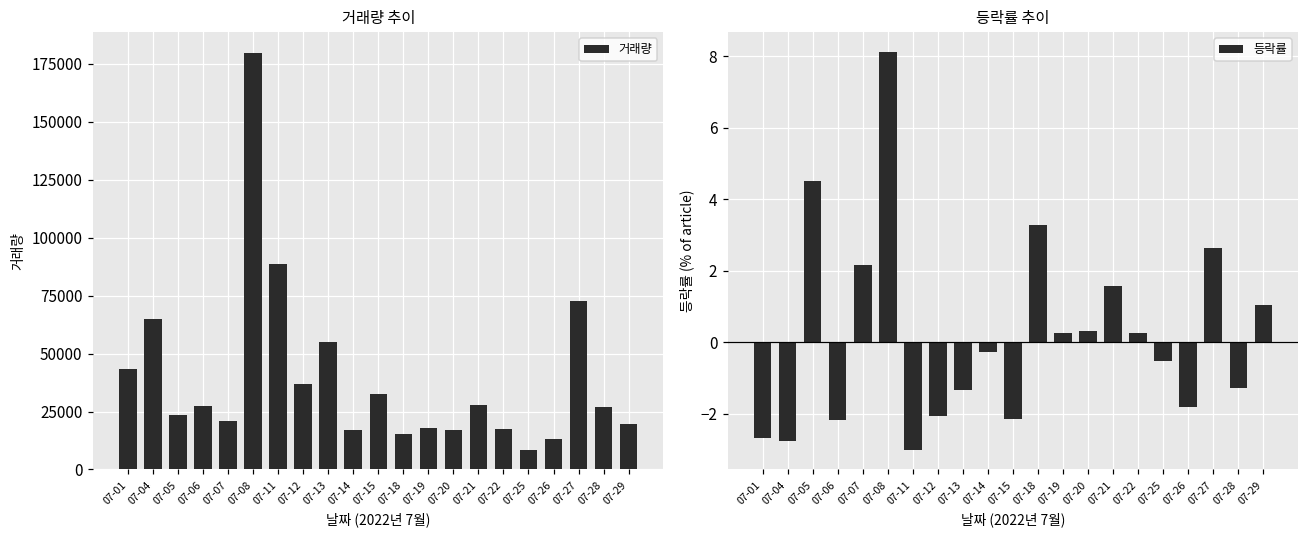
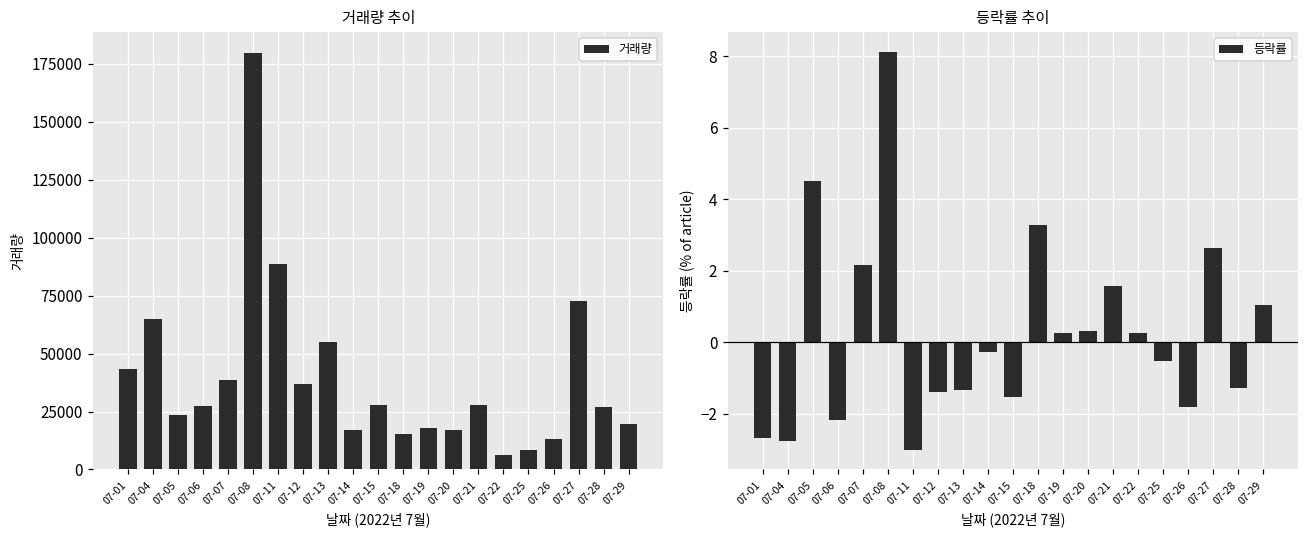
거래량 추이, 07-07: 21000 -> 39000
거래량 추이, 07-15: 33000 -> 28000
거래량 추이, 07-22: 18000 -> 6000
등락률 추이, 07-12: -2.1 -> -1.4
등락률 추이, 07-15: -2.1 -> -1.5
